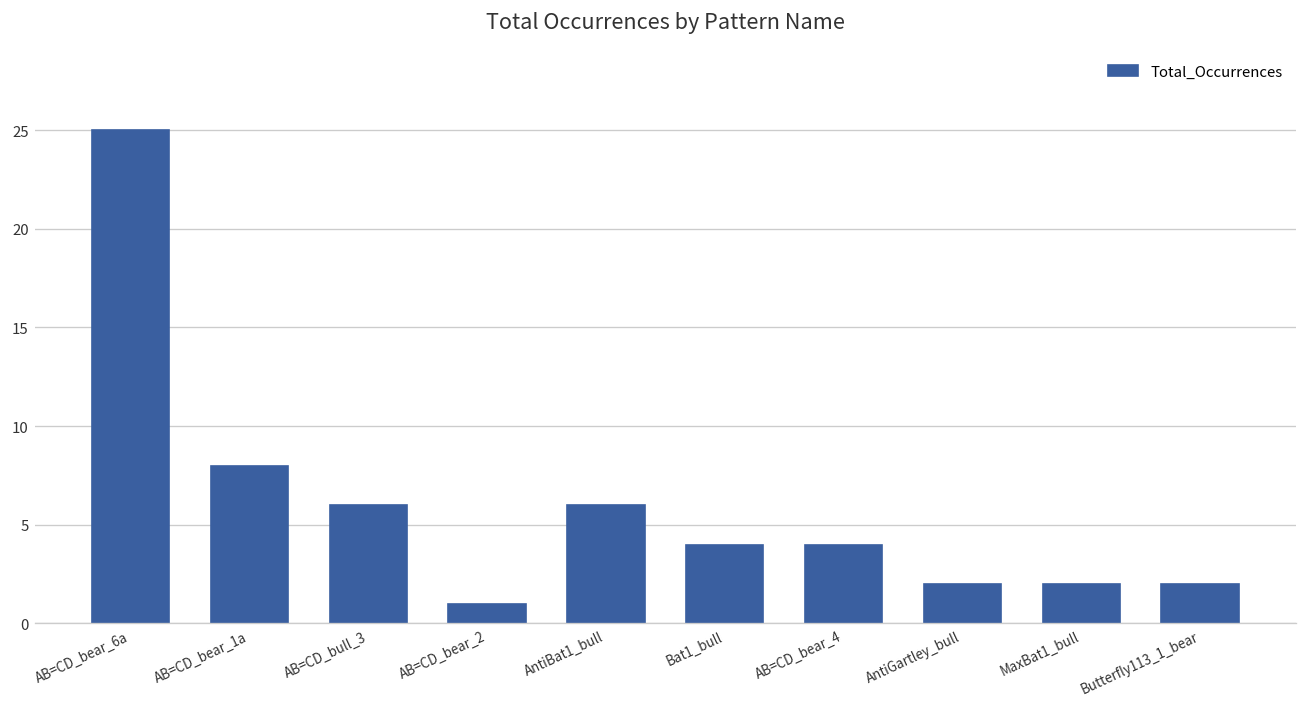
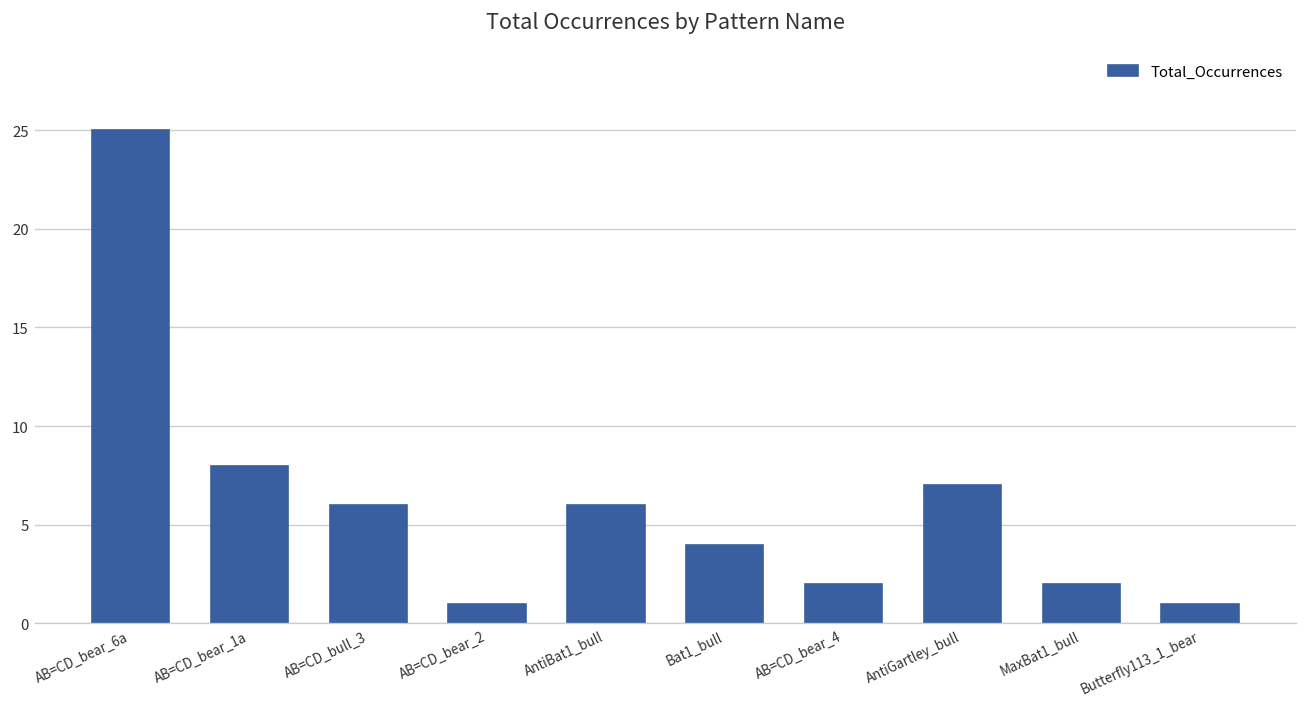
AB=CD_bear_4: 4 -> 2
AntiGartley_bull: 2 -> 7
Butterfly113_1_bear: 2 -> 1
